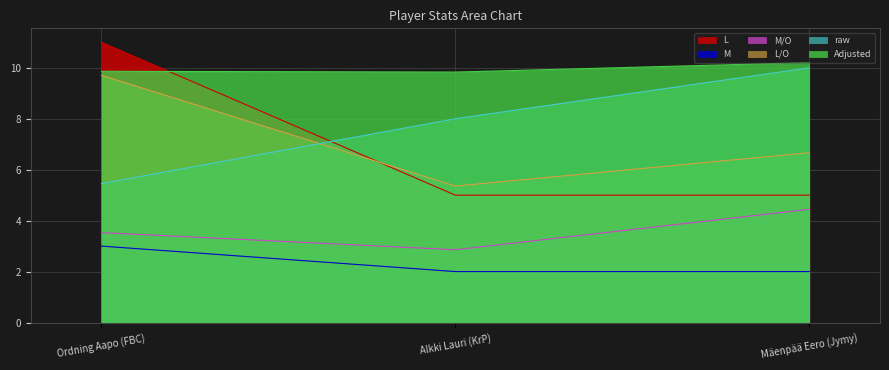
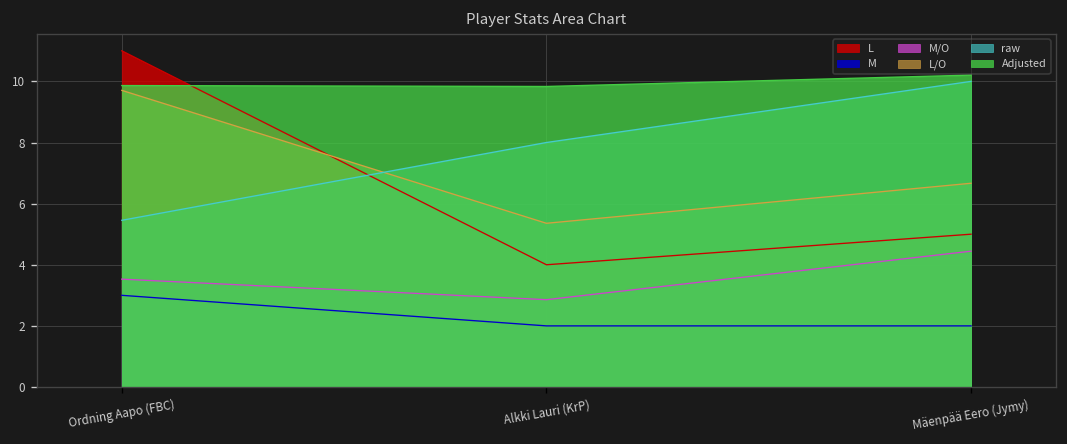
L, Alkki Lauri (KrP): 5 -> 4
